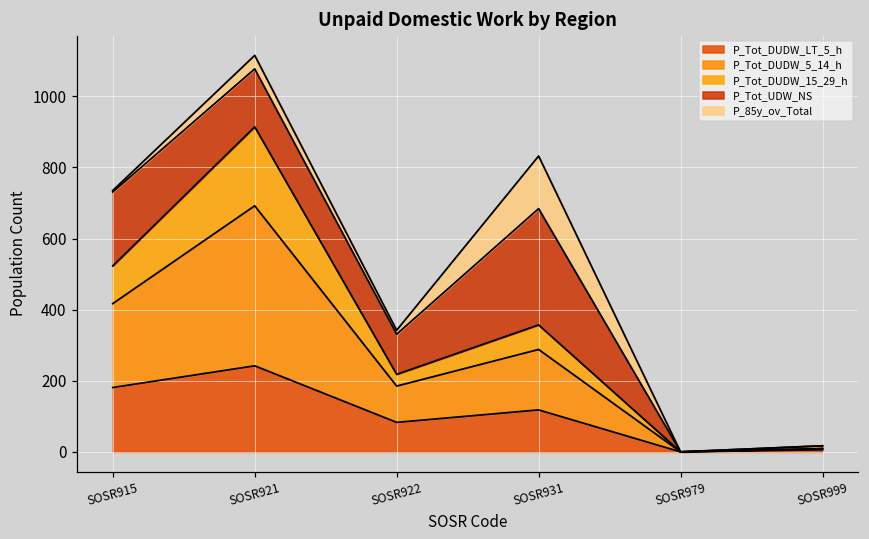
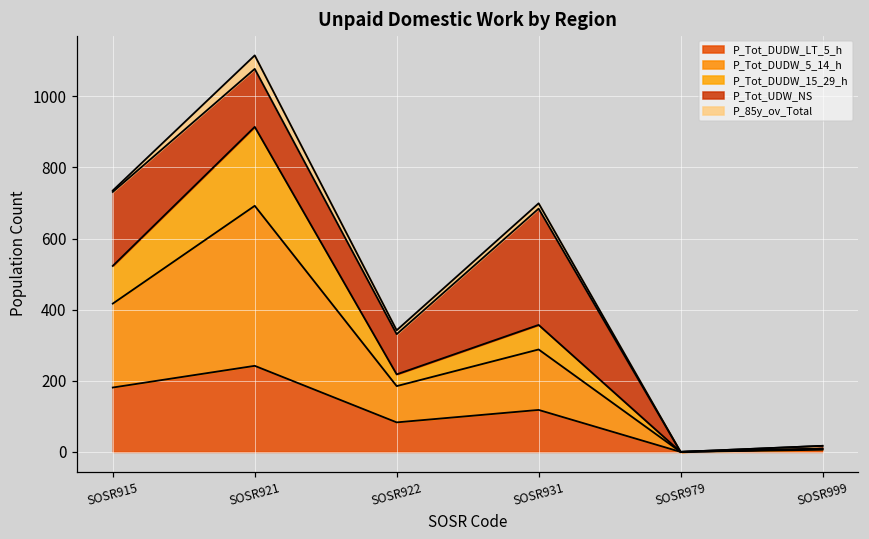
P_85y_ov_Total, SOSR931: 150 -> 20
